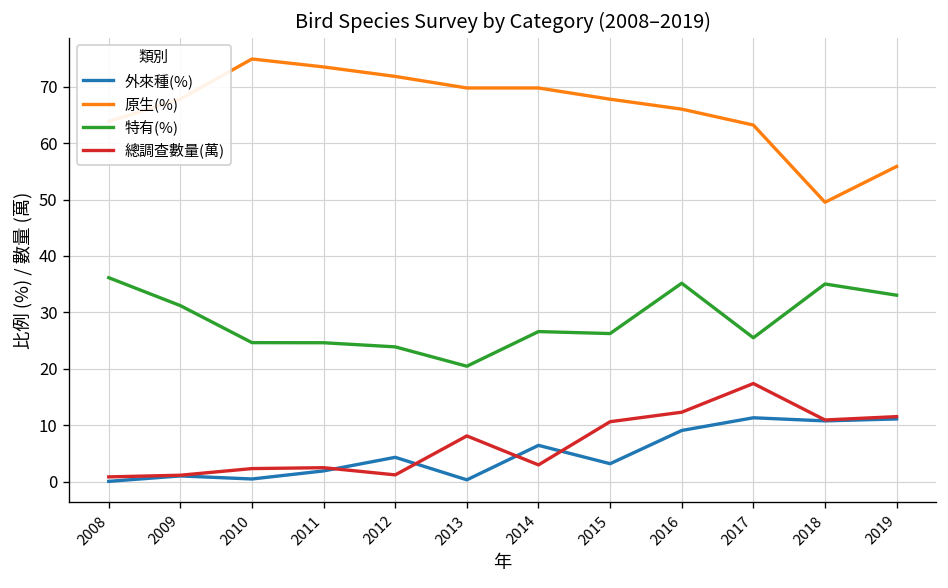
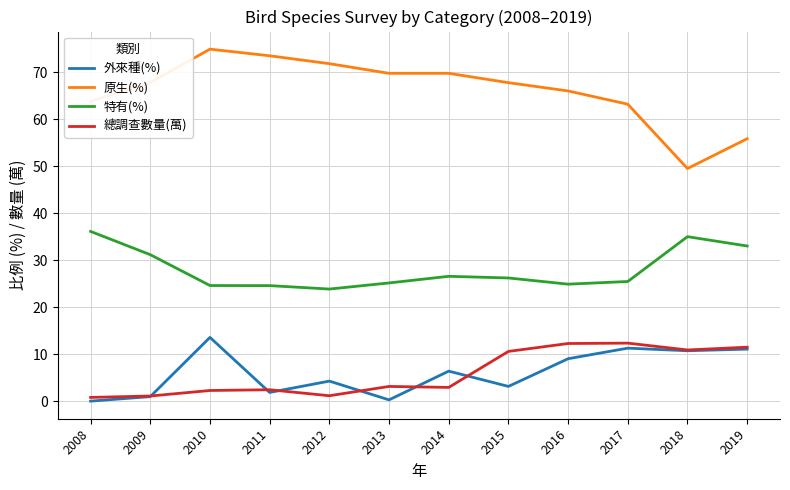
外來種(%), 2010: 0 -> 14
特有(%), 2013: 20 -> 25
總調查數量(萬), 2013: 8 -> 3
特有(%), 2016: 35 -> 25
總調查數量(萬), 2017: 17 -> 12
